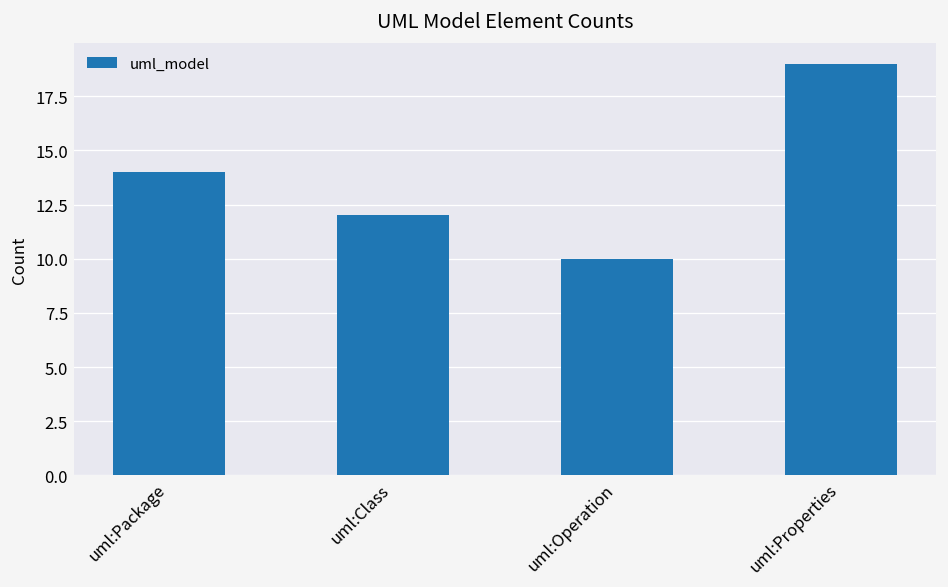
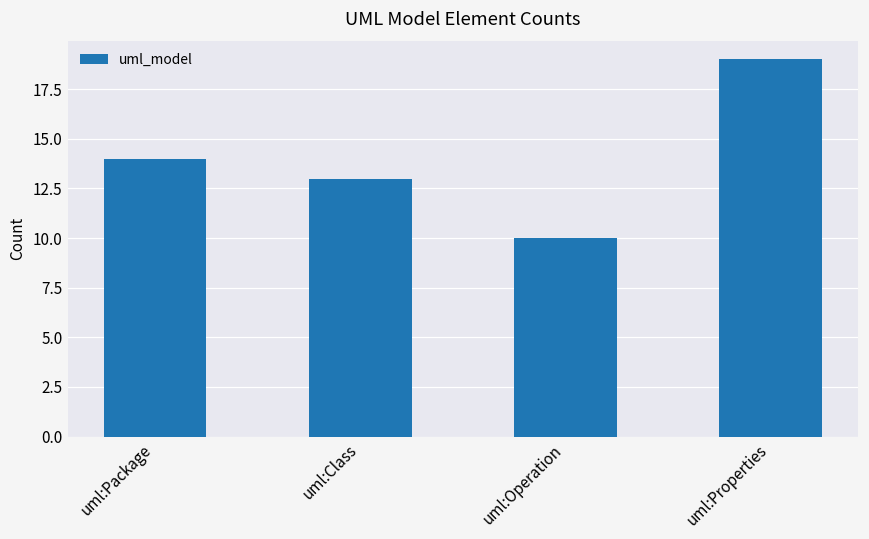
uml:Class: 12 -> 13
